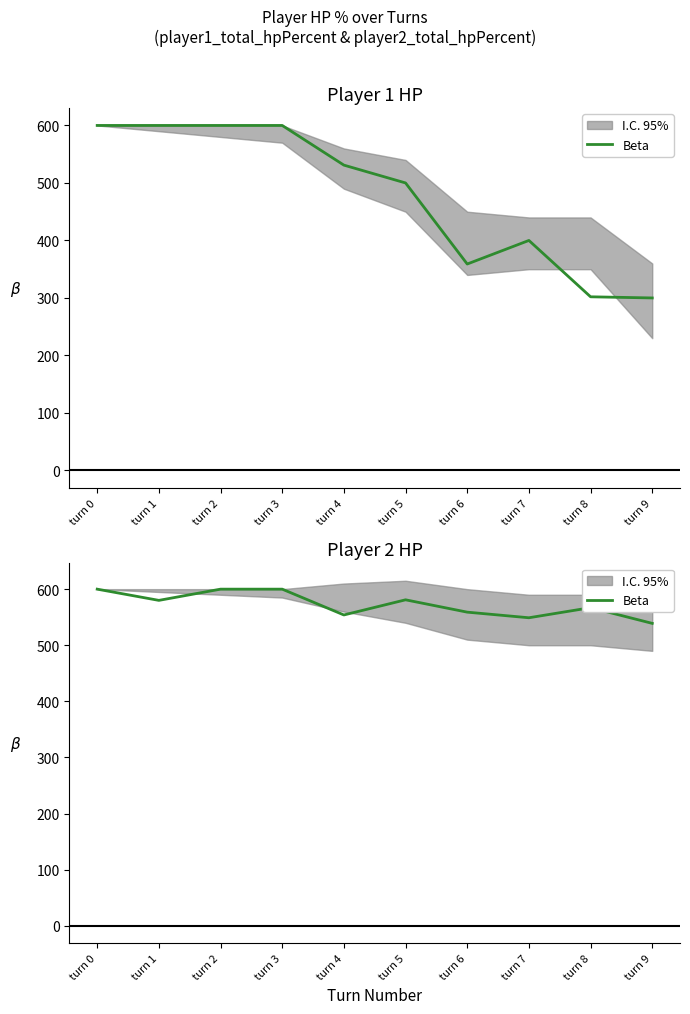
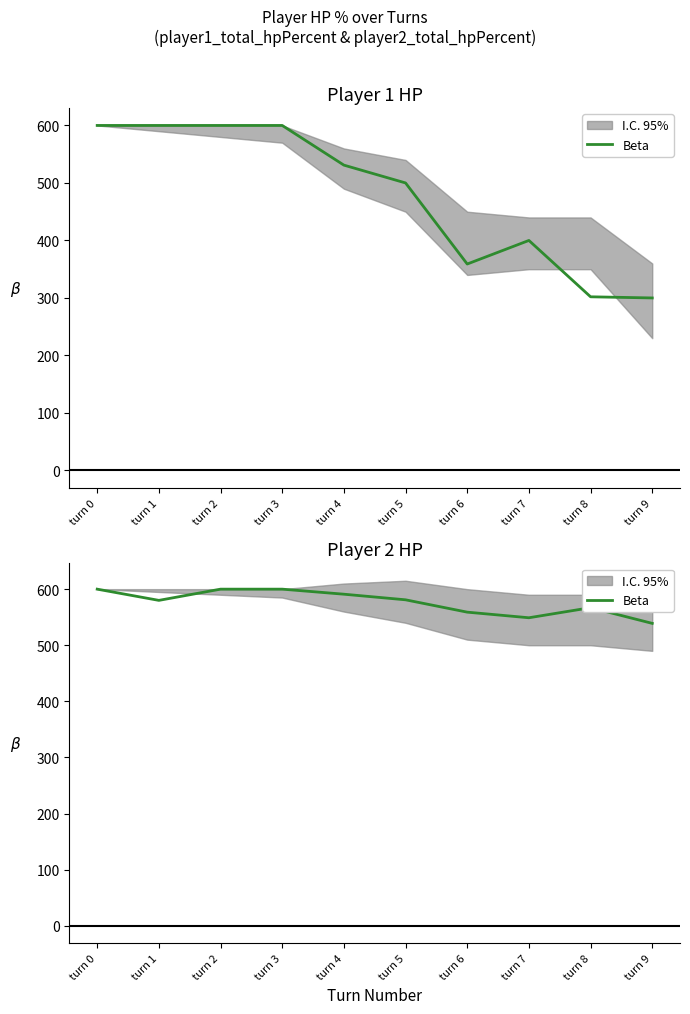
Player 2 HP, Beta, turn 4: 550 -> 590
